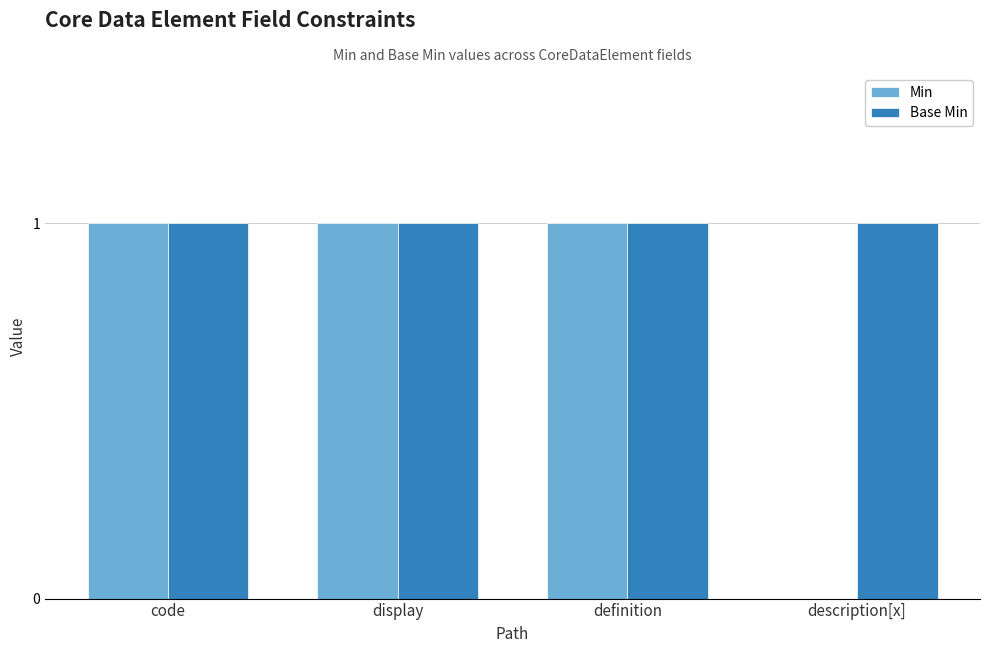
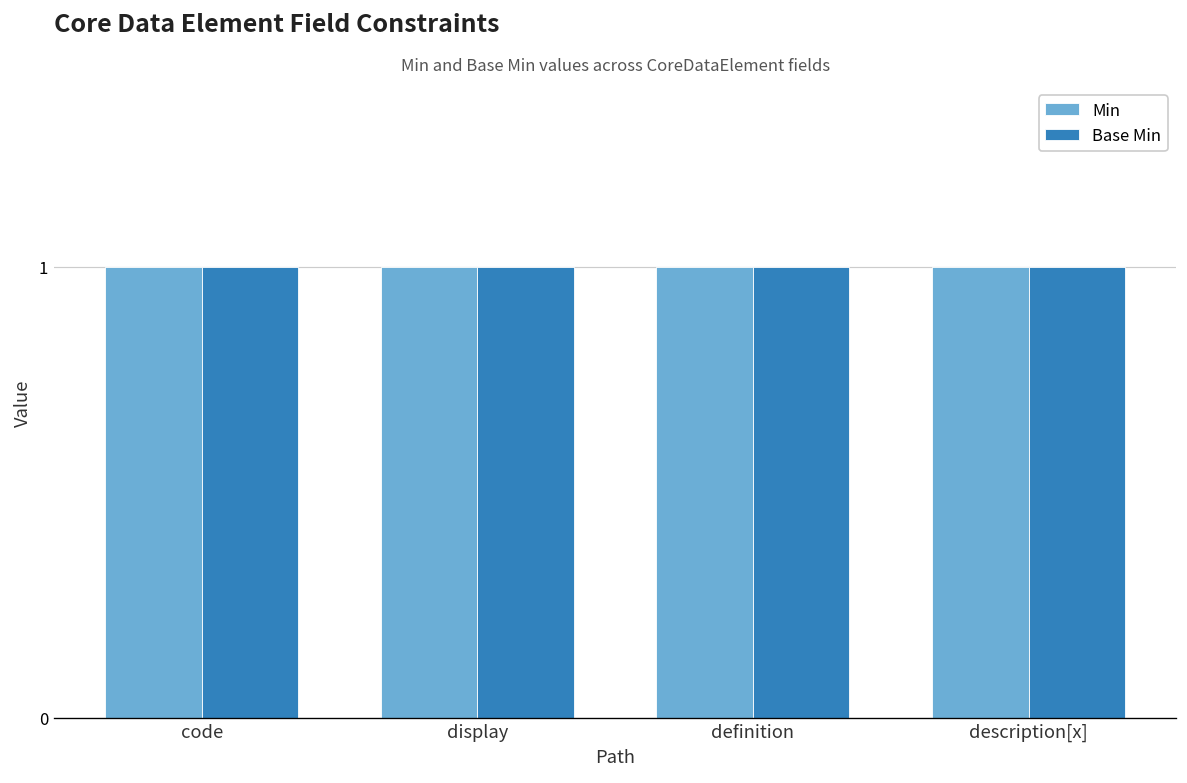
Min, description[x]: 0 -> 1
